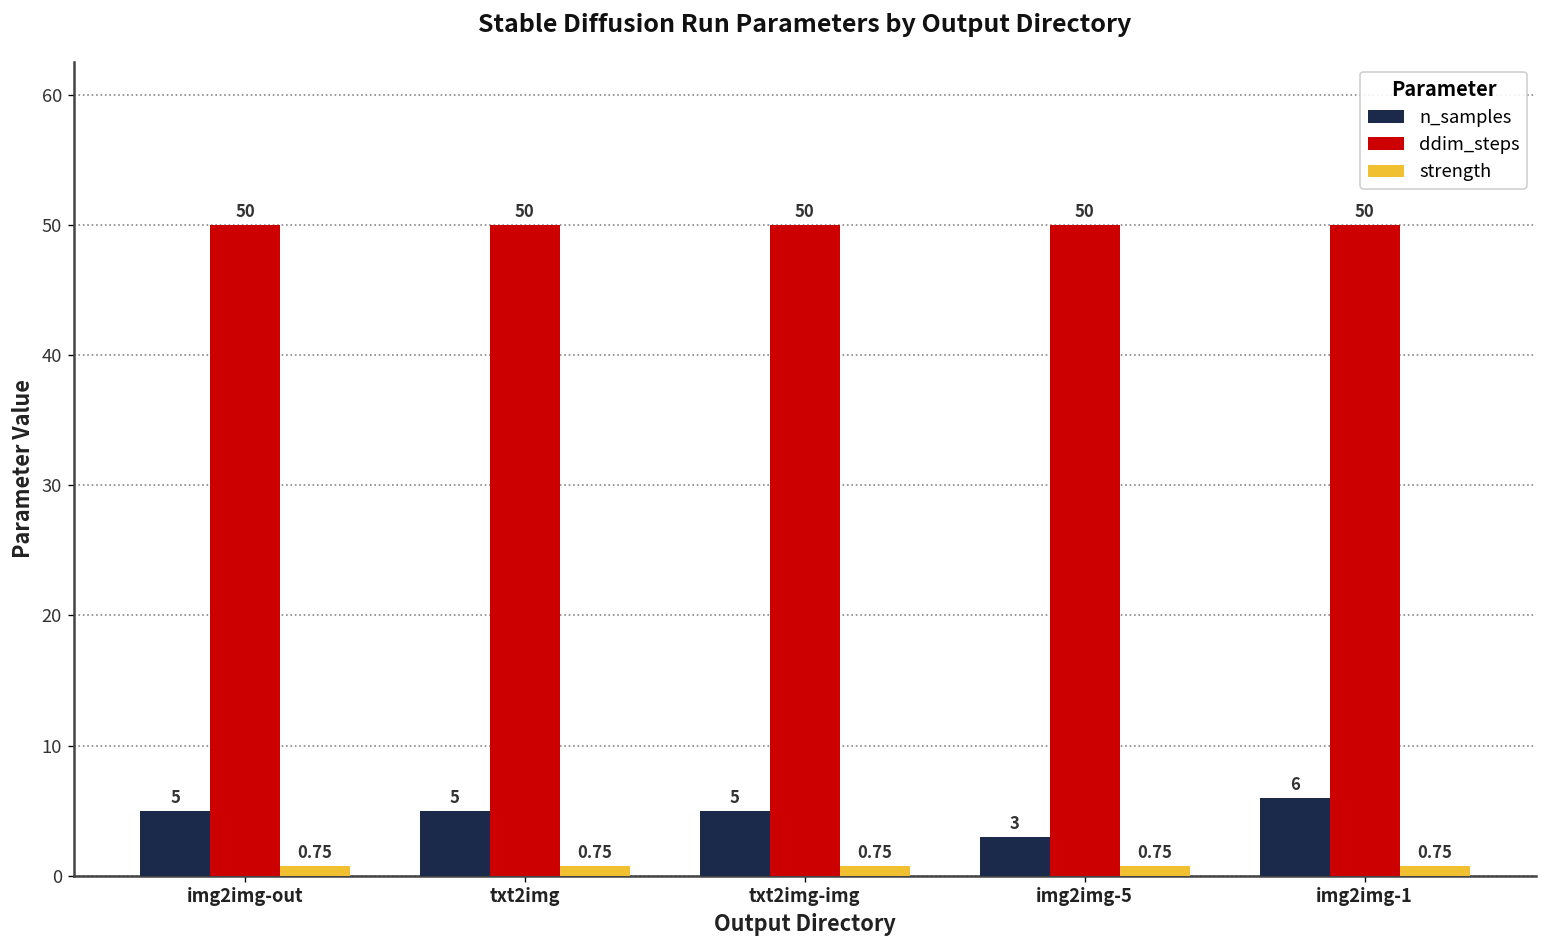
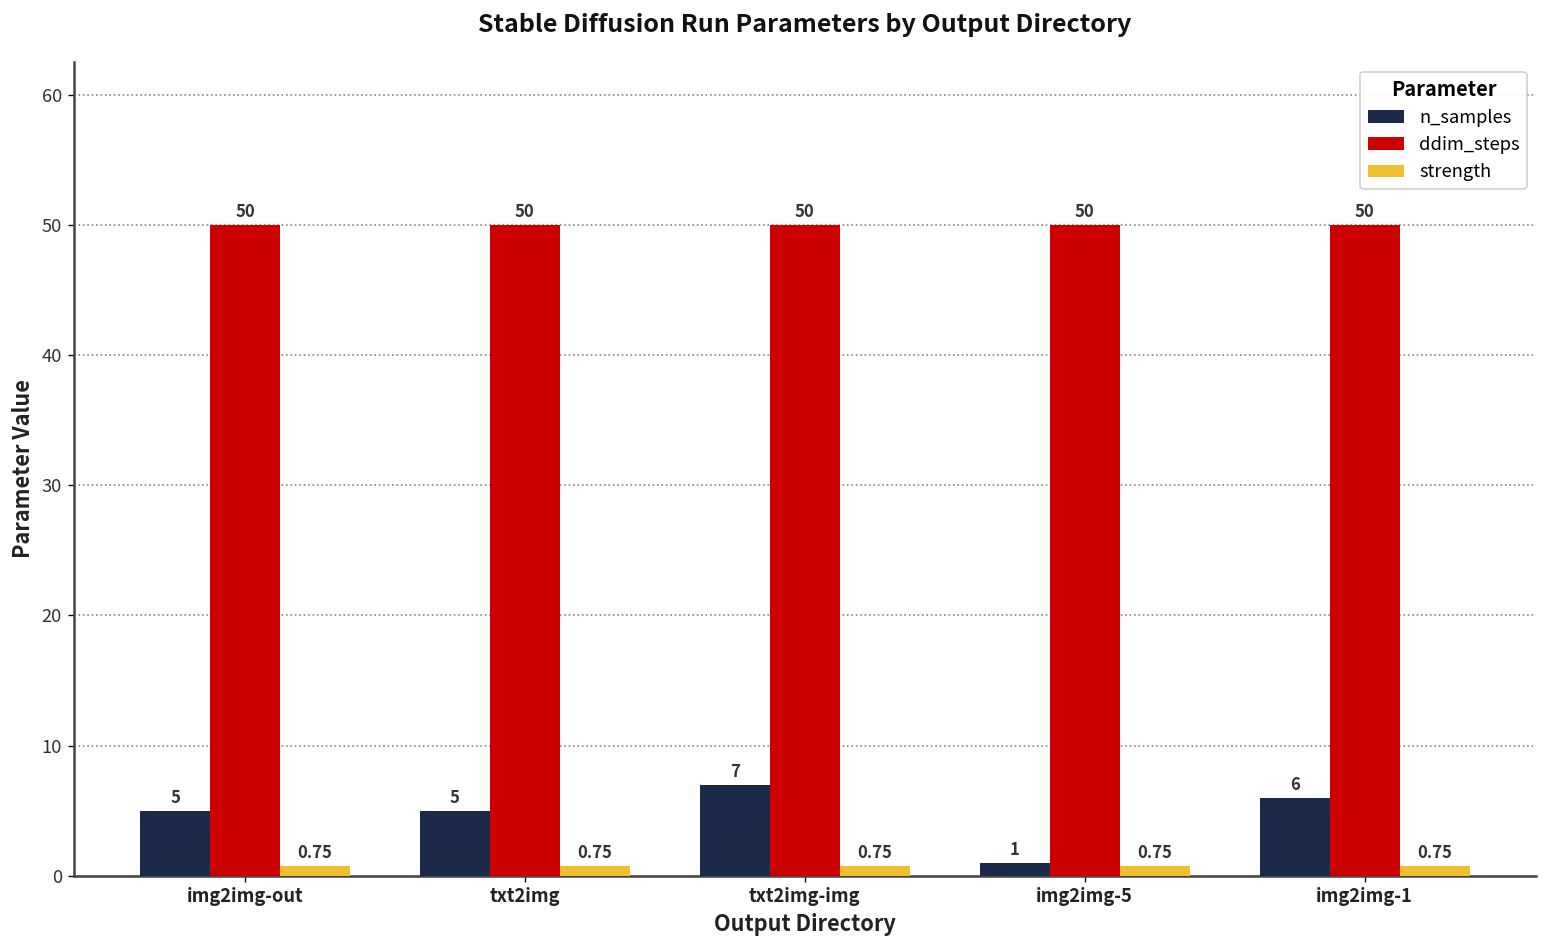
n_samples, txt2img-img: 5 -> 7
n_samples, img2img-5: 3 -> 1
